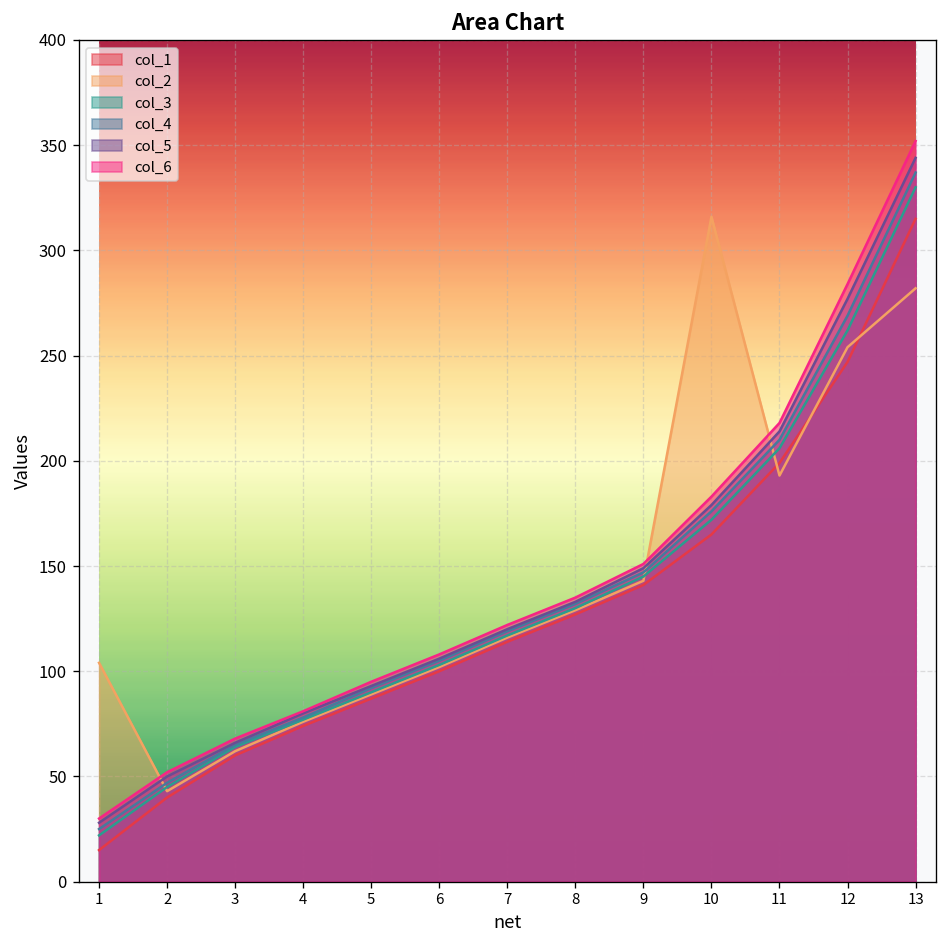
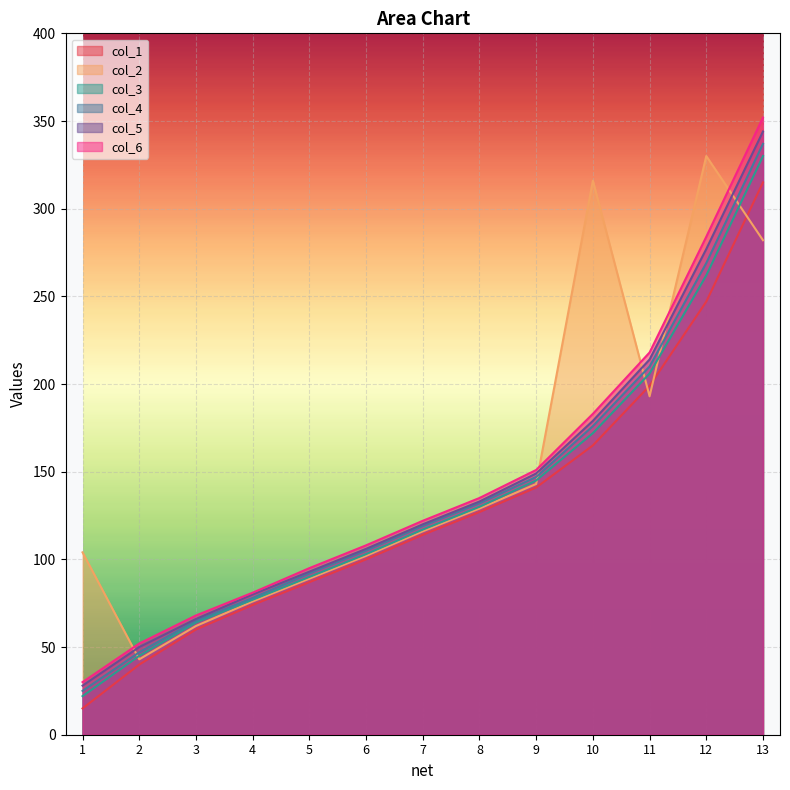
col_2, 12: 254 -> 330
